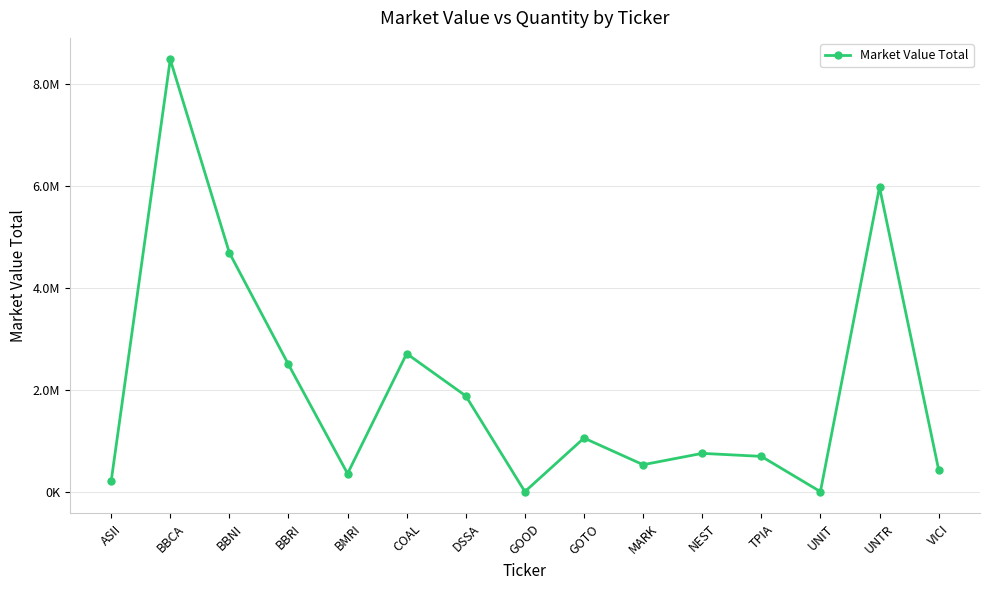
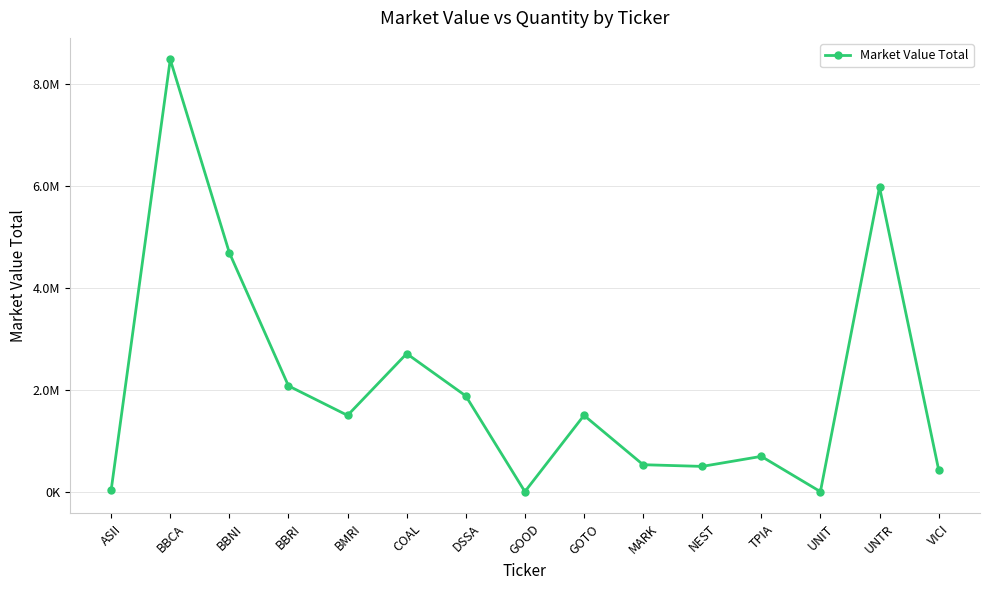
ASII: 200000 -> 0
BBRI: 2500000 -> 2100000
BMRI: 400000 -> 1500000
GOTO: 1100000 -> 1500000
NEST: 800000 -> 500000
